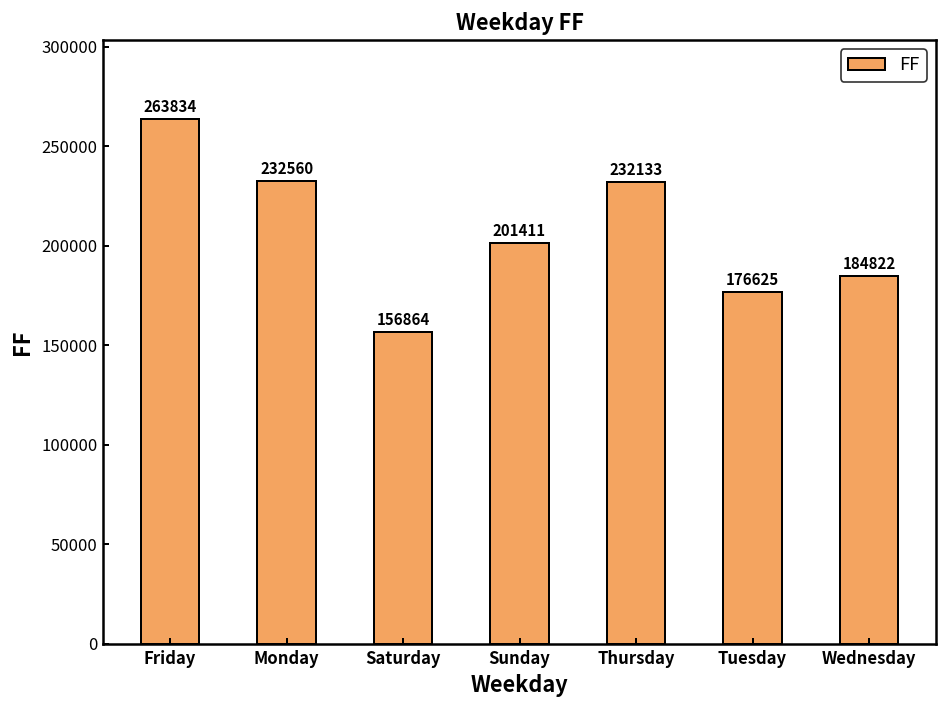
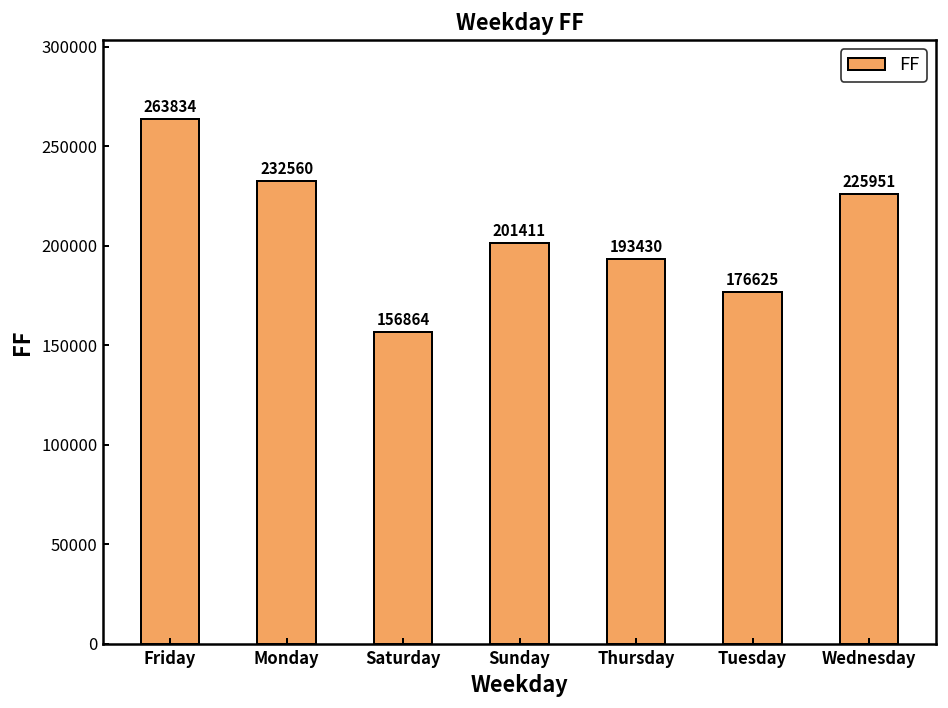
Thursday: 232133 -> 193430
Wednesday: 184822 -> 225951
